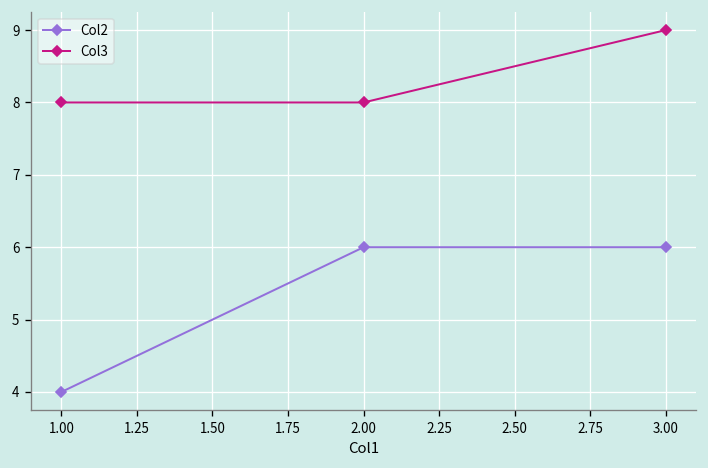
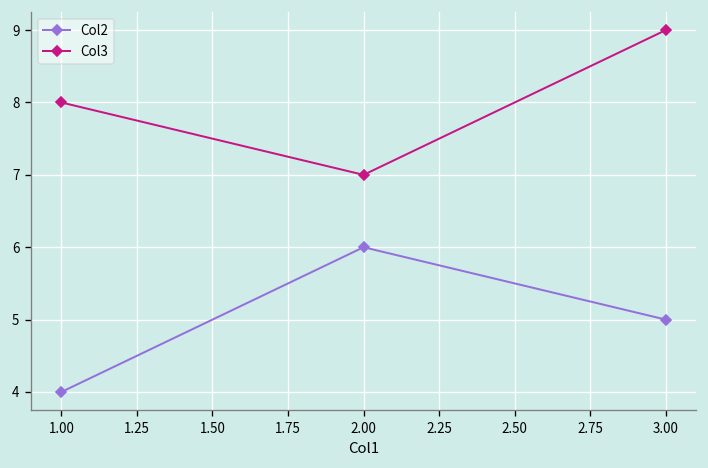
Col3, 2.00: 8 -> 7
Col2, 3.00: 6 -> 5
